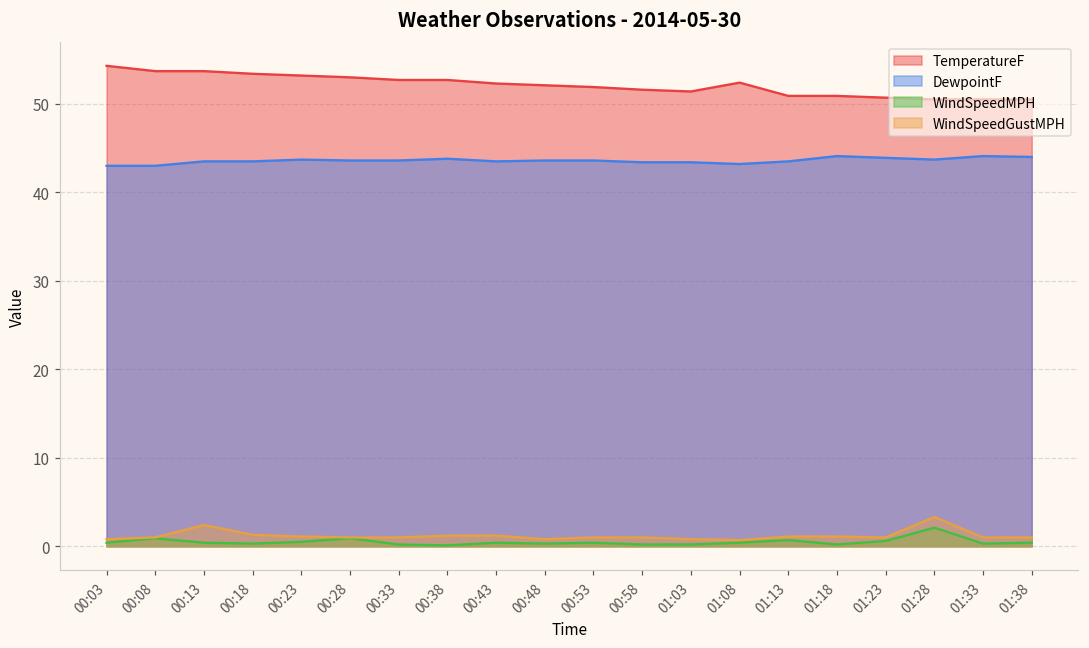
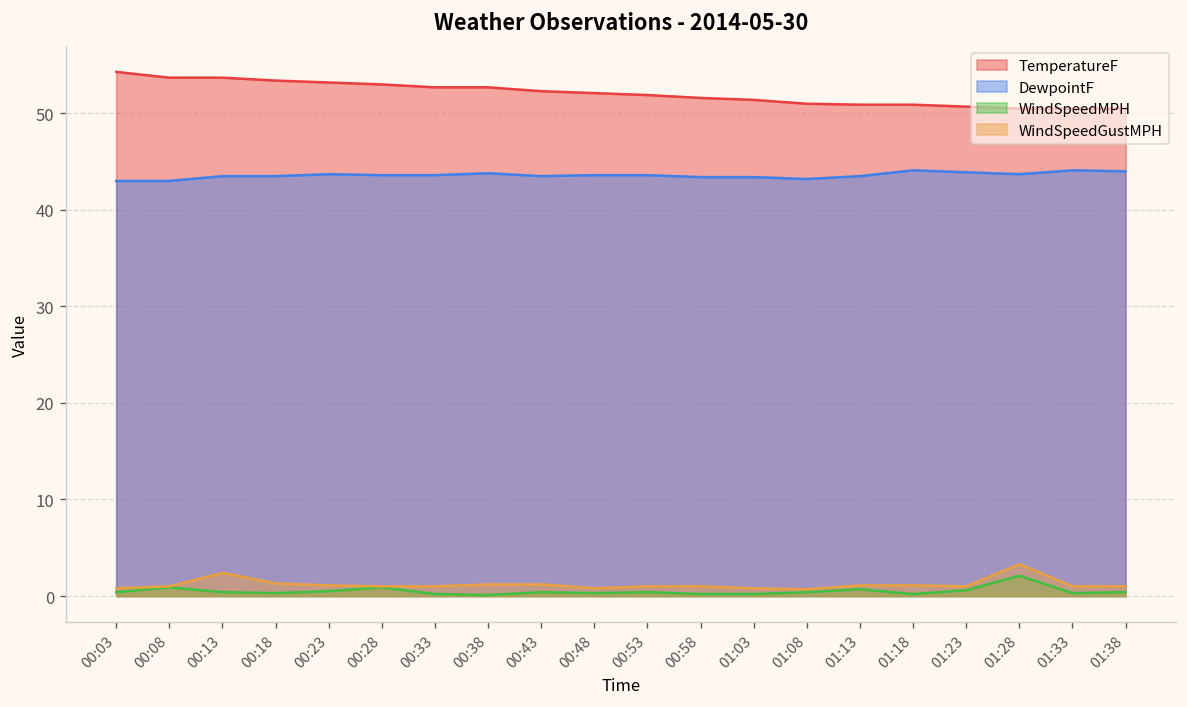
TemperatureF, 01:08: 52 -> 51
